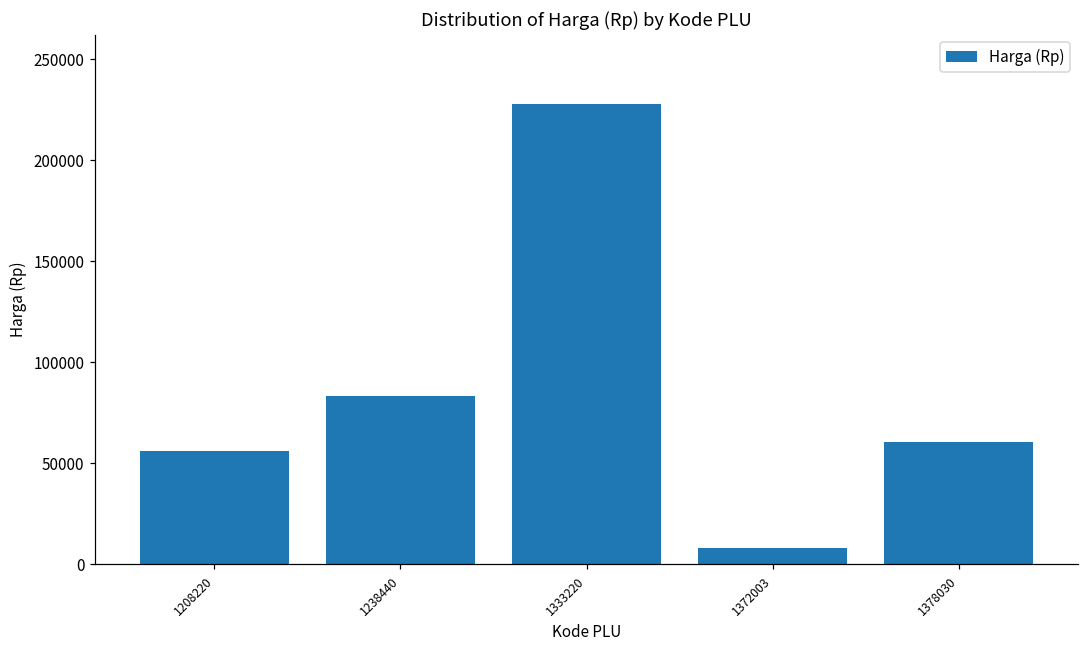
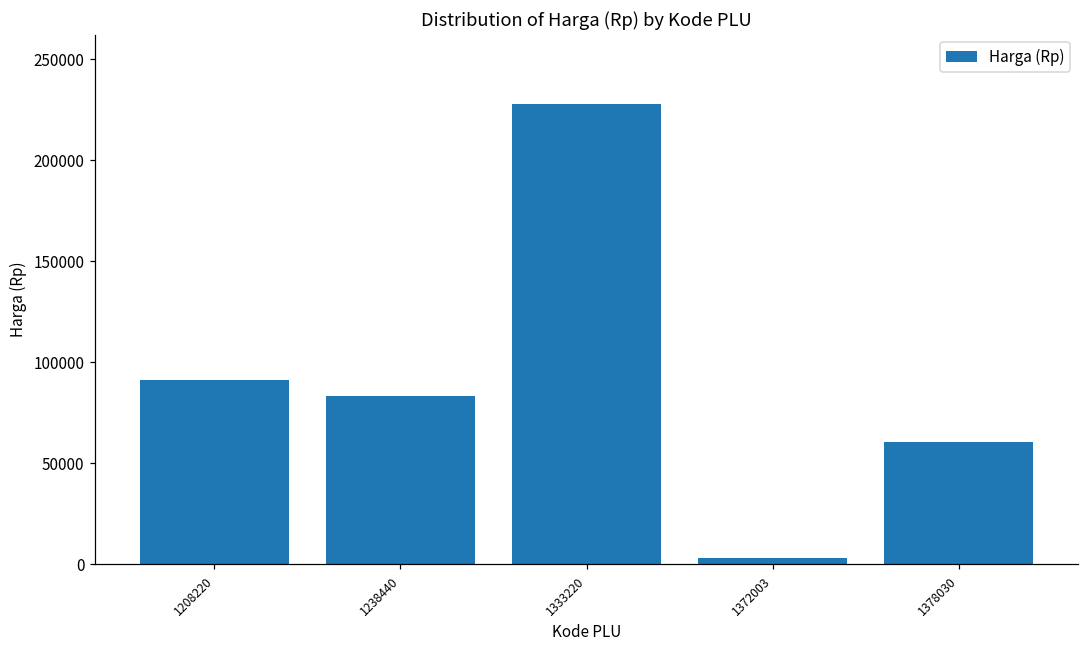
1208220: 56000 -> 91000
1372003: 8000 -> 3000
